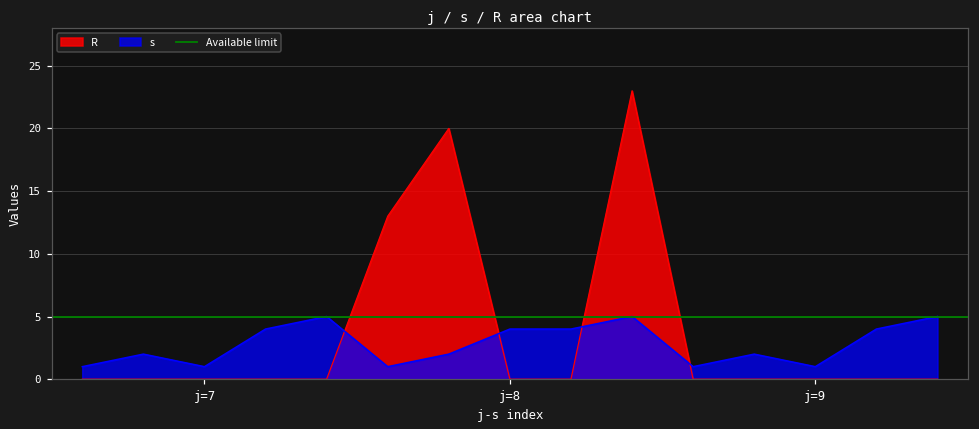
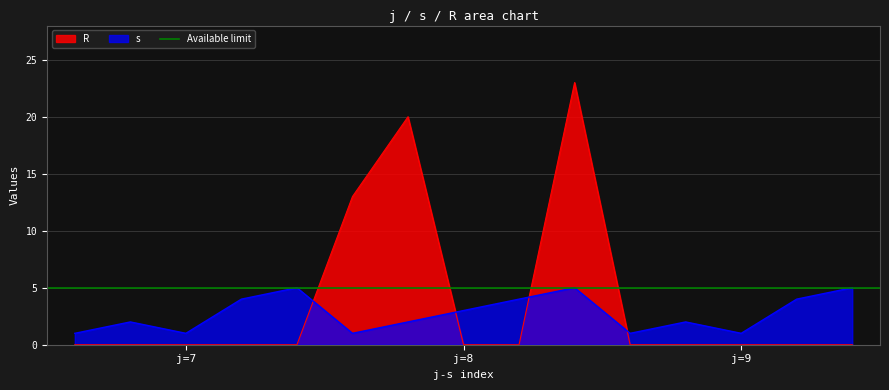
s, j=8: 4 -> 3
